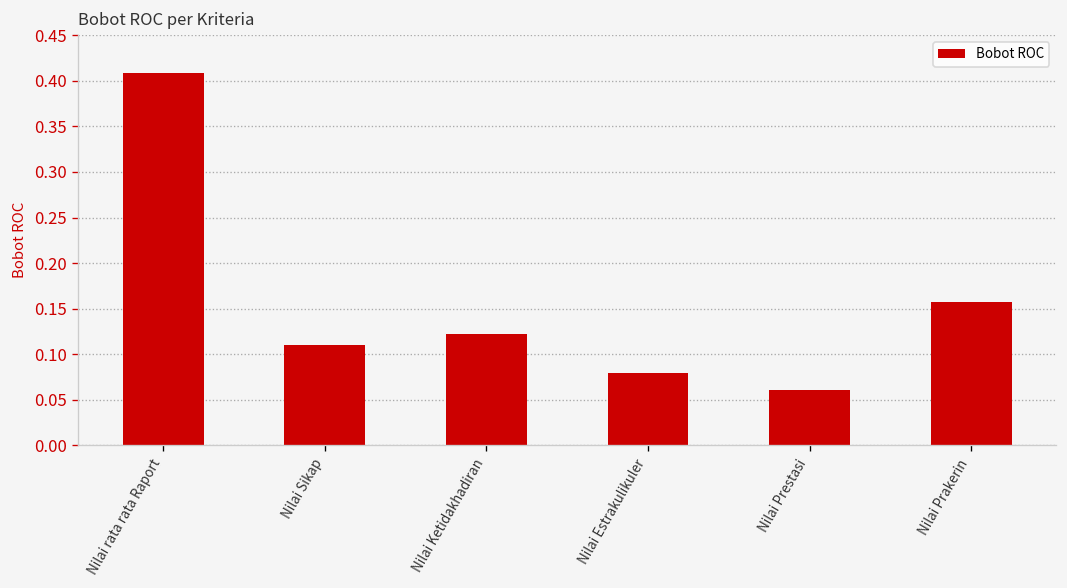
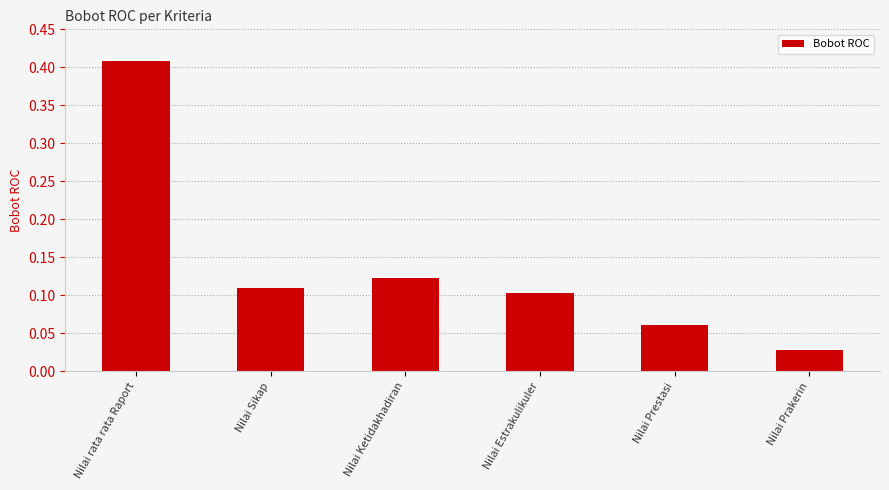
Nilai Estrakulikuler: 0.08 -> 0.10
Nilai Prakerin: 0.16 -> 0.03
